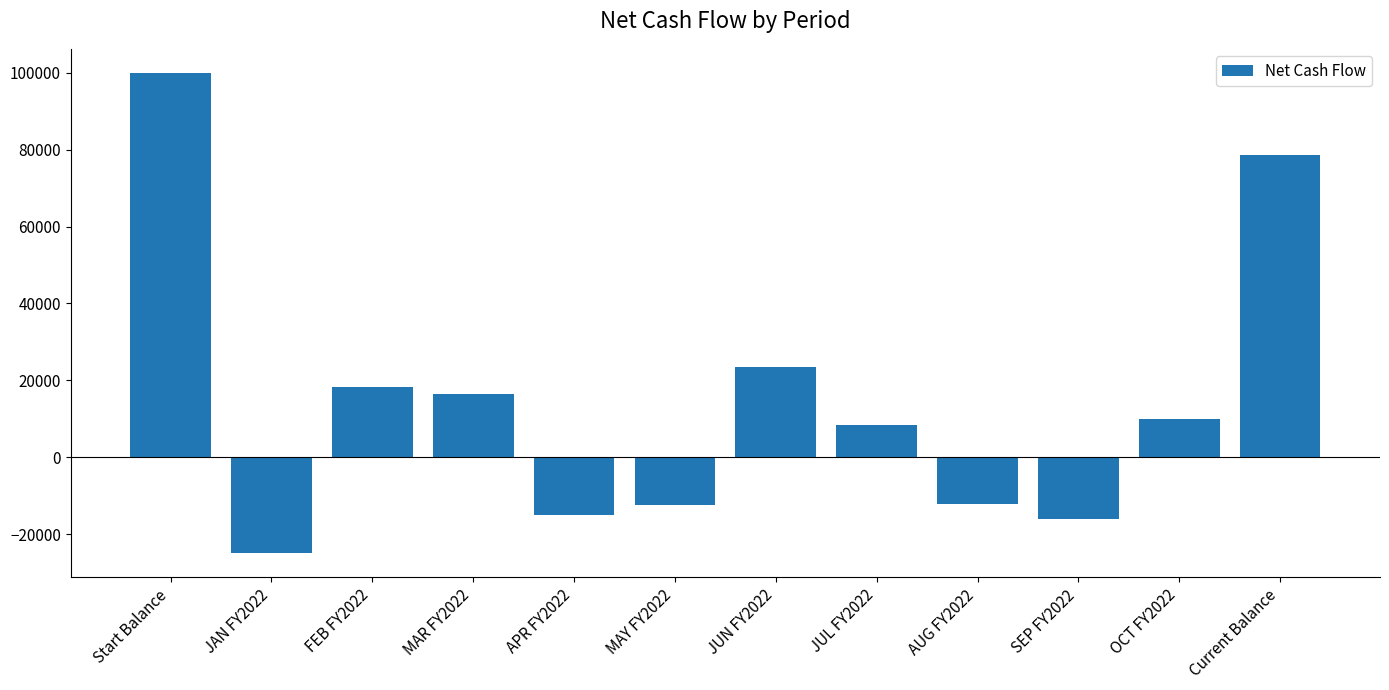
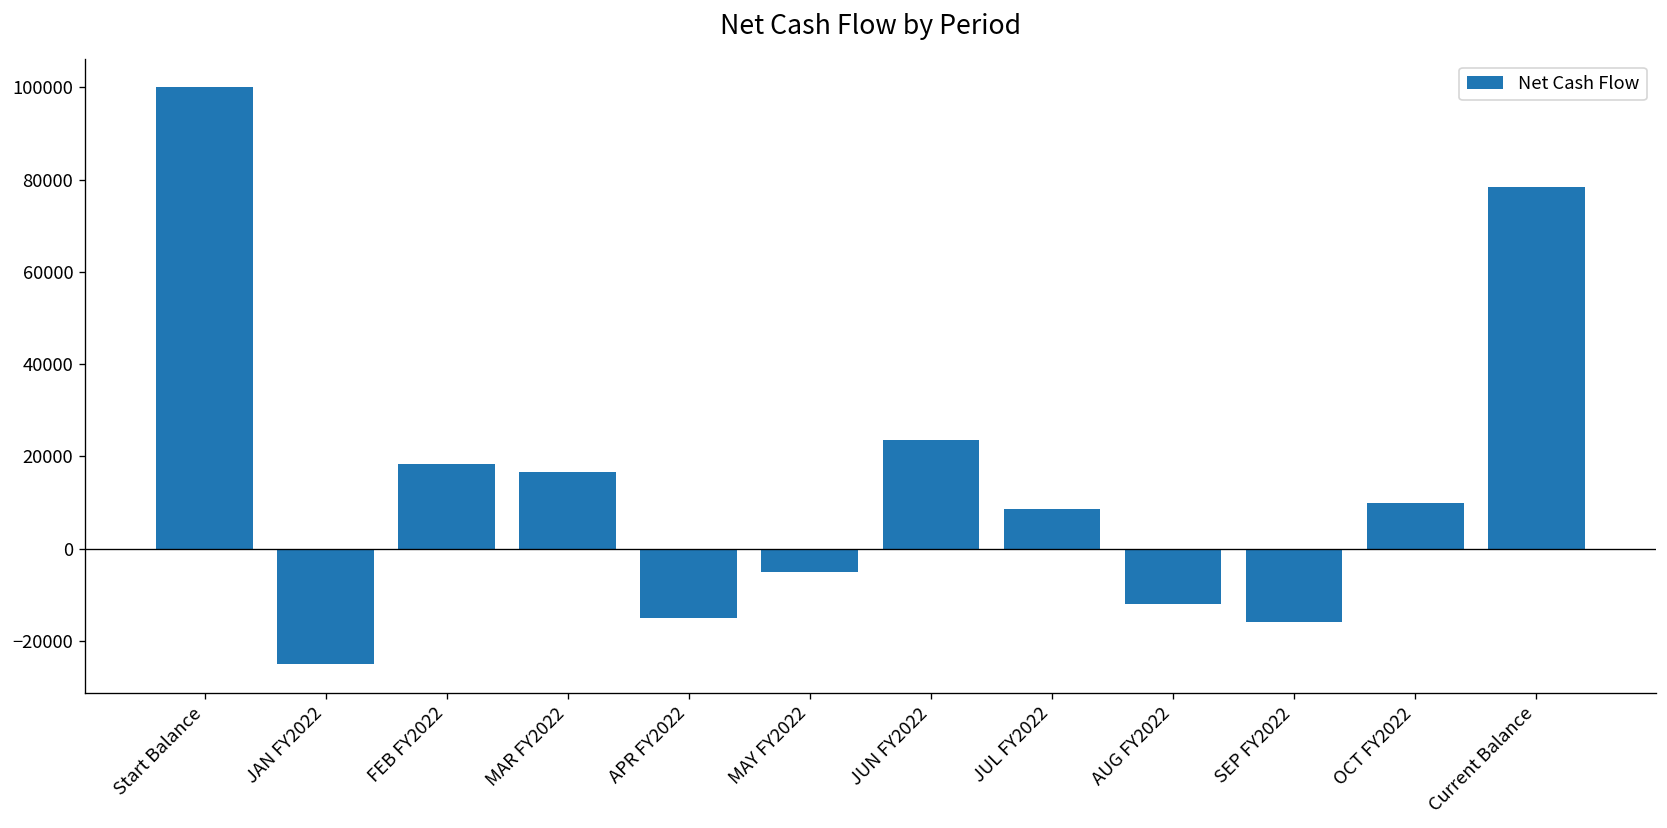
MAY FY2022: -12000 -> -5000
